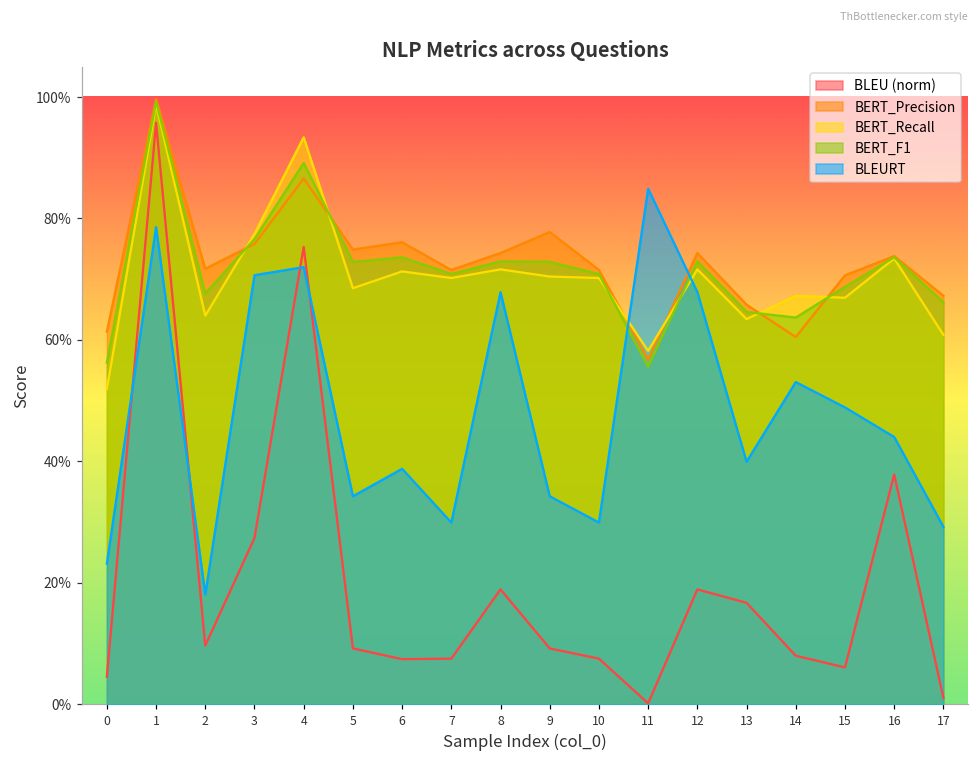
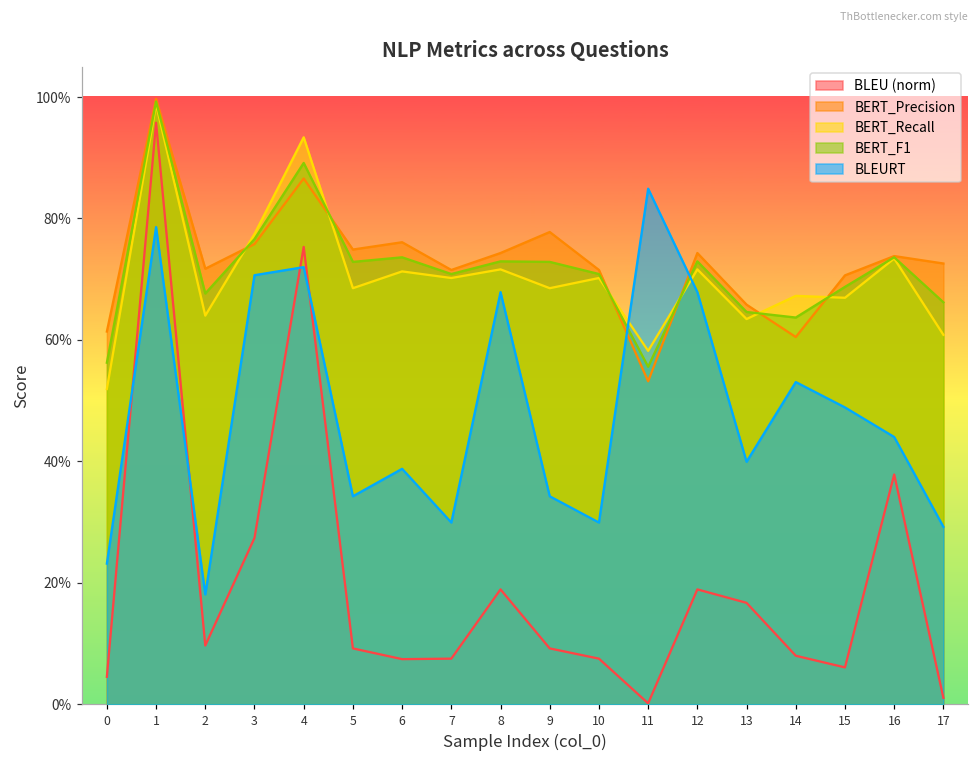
BERT_Recall, 9: 70% -> 68%
BERT_Precision, 11: 57% -> 53%
BERT_Precision, 17: 67% -> 73%
